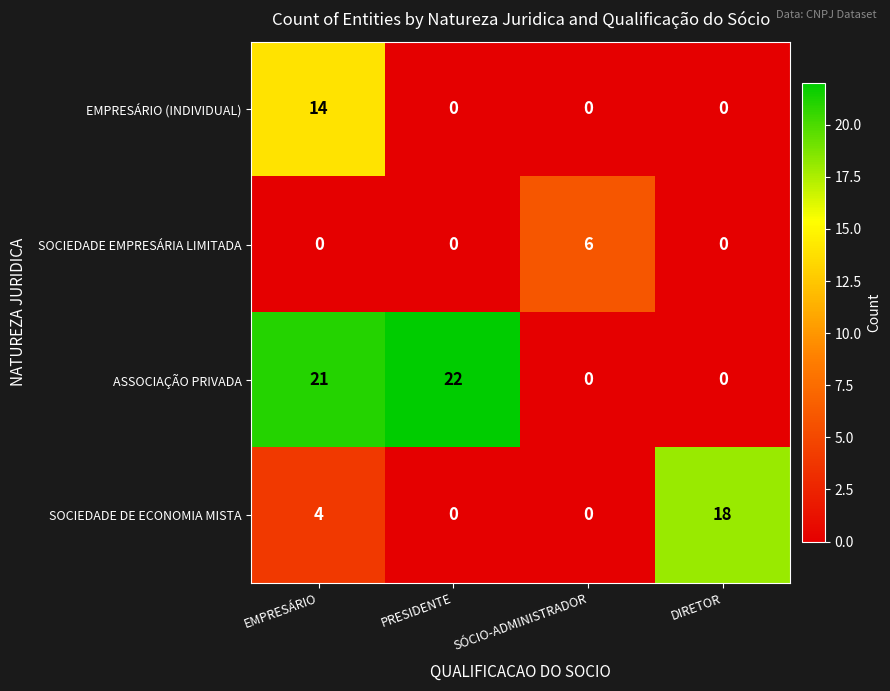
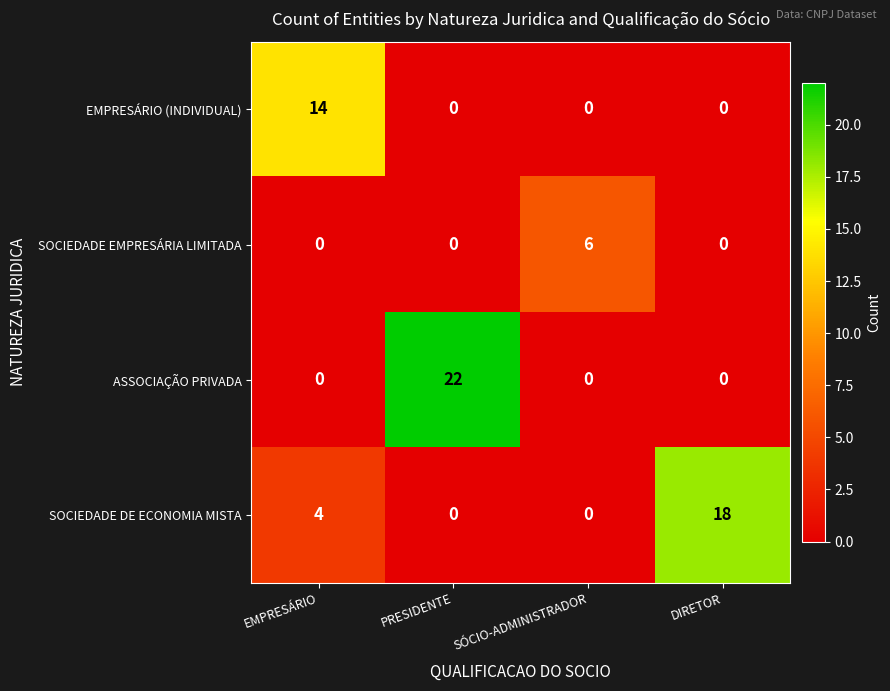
ASSOCIAÇÃO PRIVADA, EMPRESÁRIO: 21 -> 0
